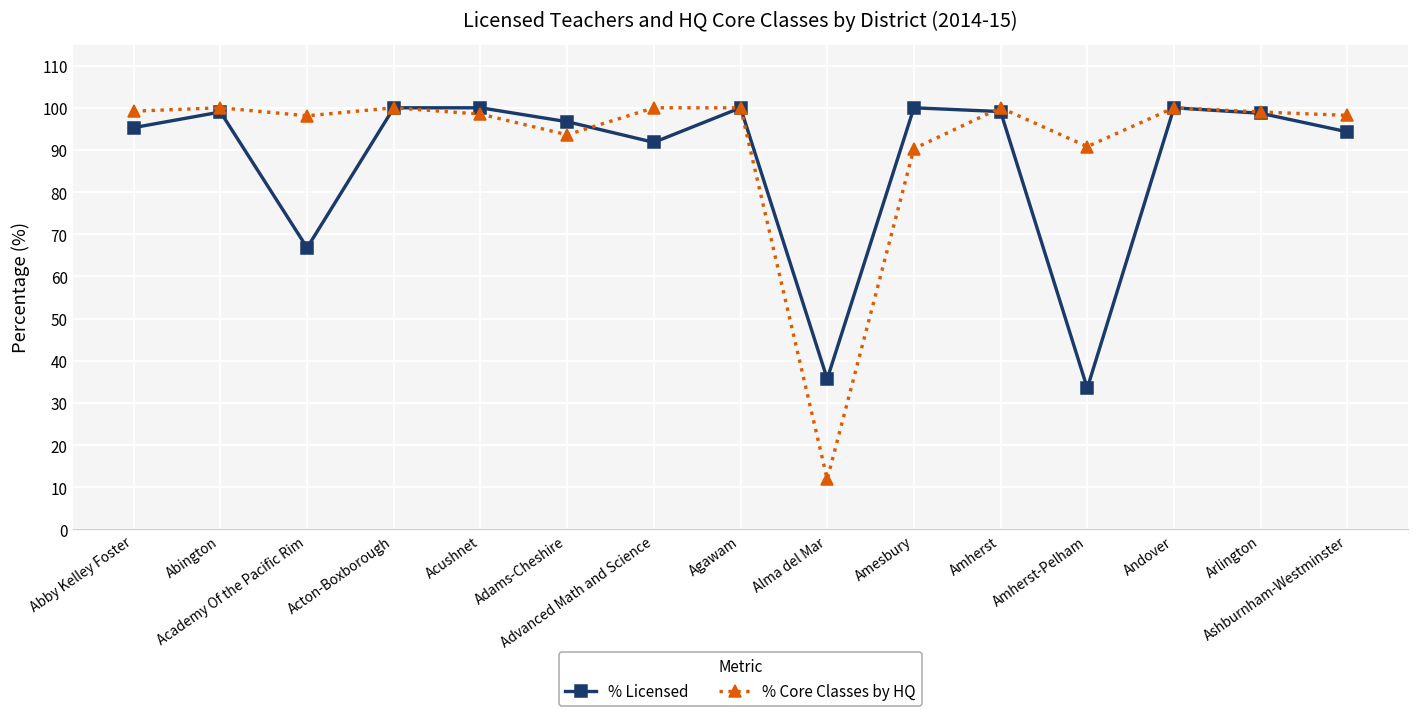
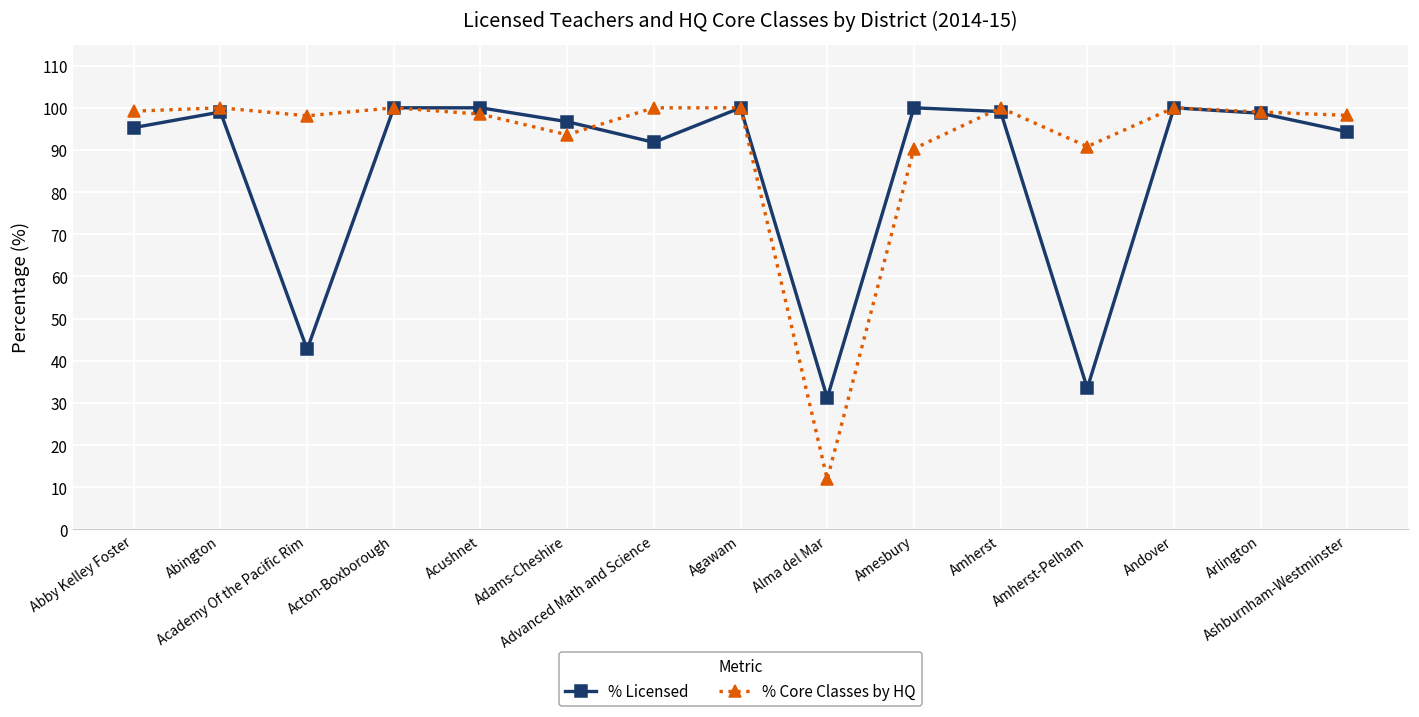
% Licensed, Academy Of the Pacific Rim: 67 -> 43
% Licensed, Alma del Mar: 36 -> 31
